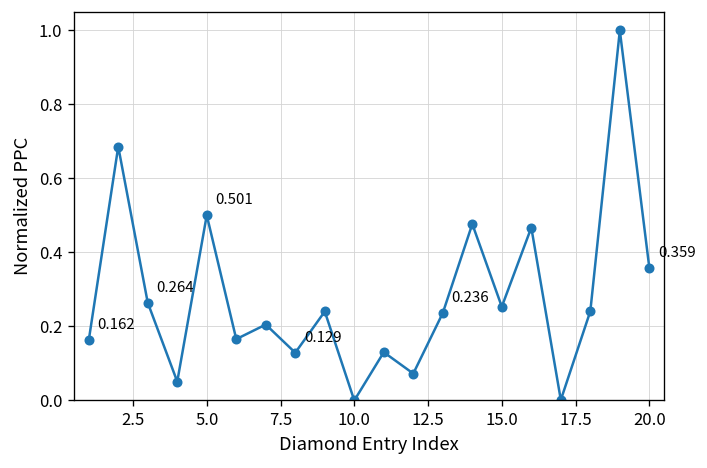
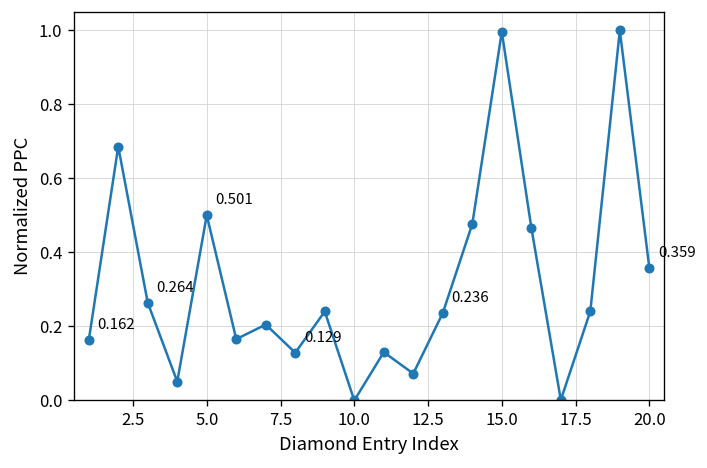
15.0: 0.25 -> 1.00
